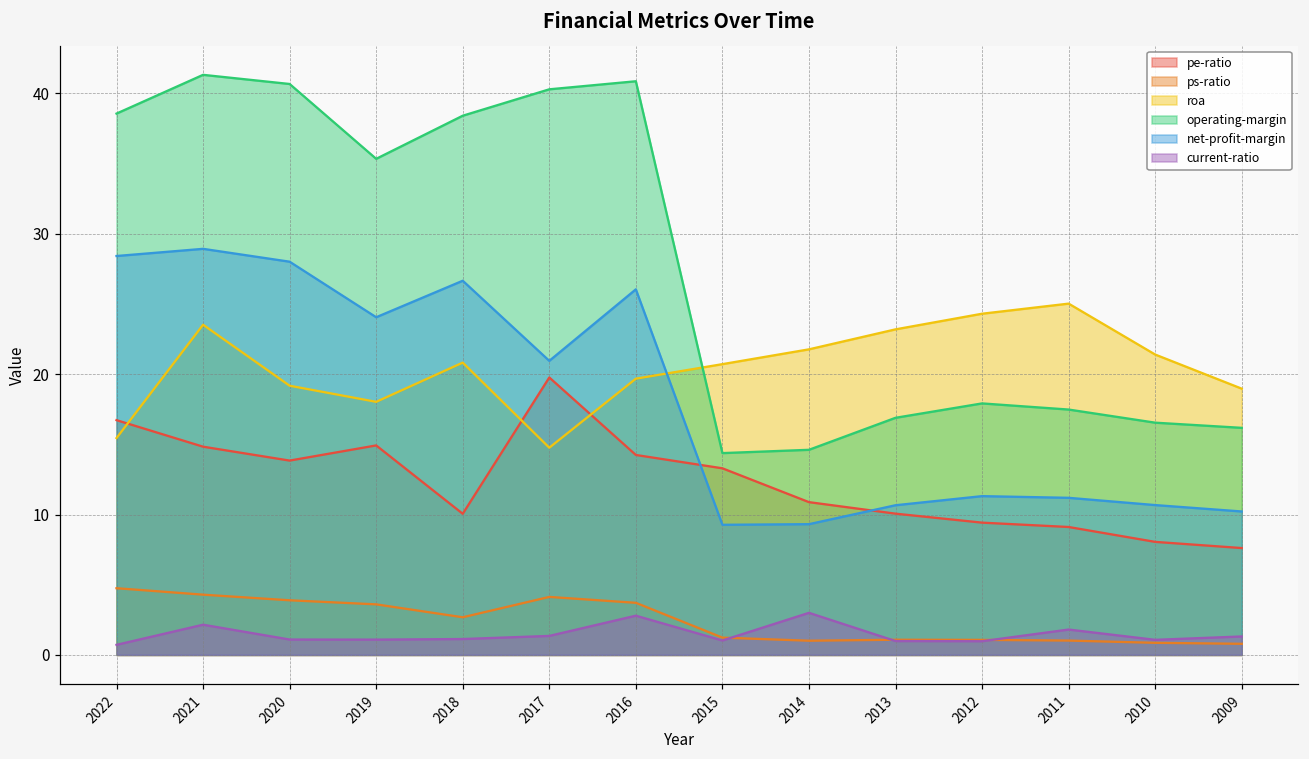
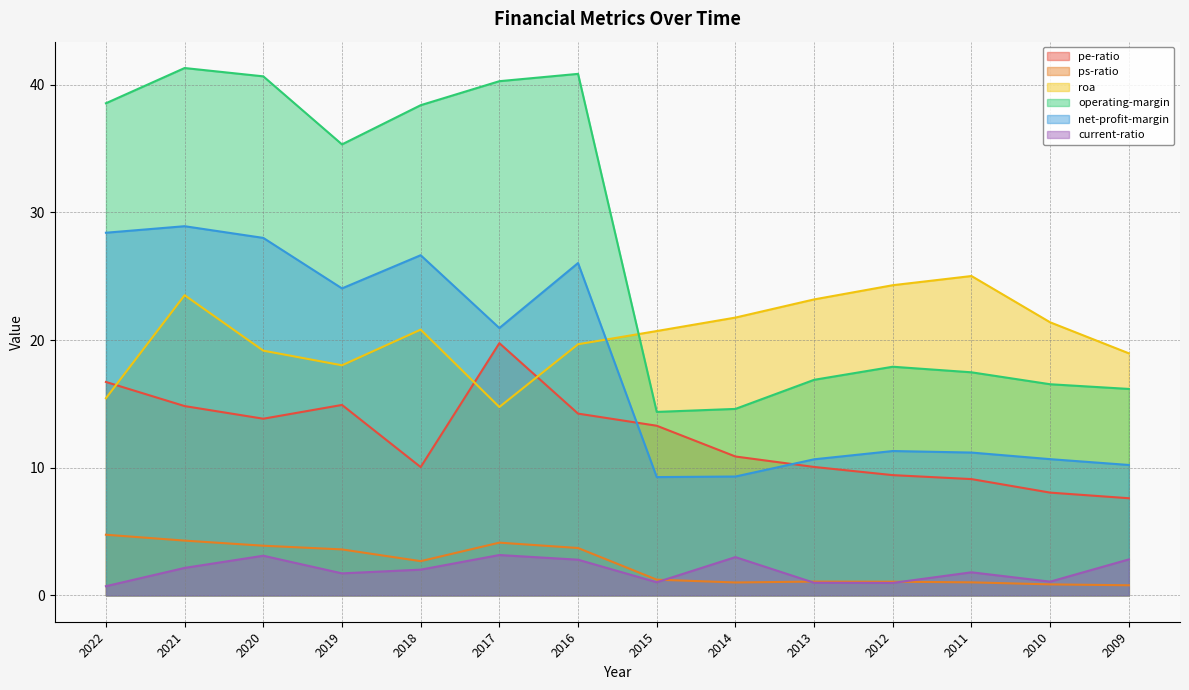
current-ratio, 2020: 1.1 -> 3.1
current-ratio, 2019: 1.1 -> 1.7
current-ratio, 2018: 1.1 -> 2.0
current-ratio, 2017: 1.4 -> 3.2
current-ratio, 2009: 1.3 -> 2.8
